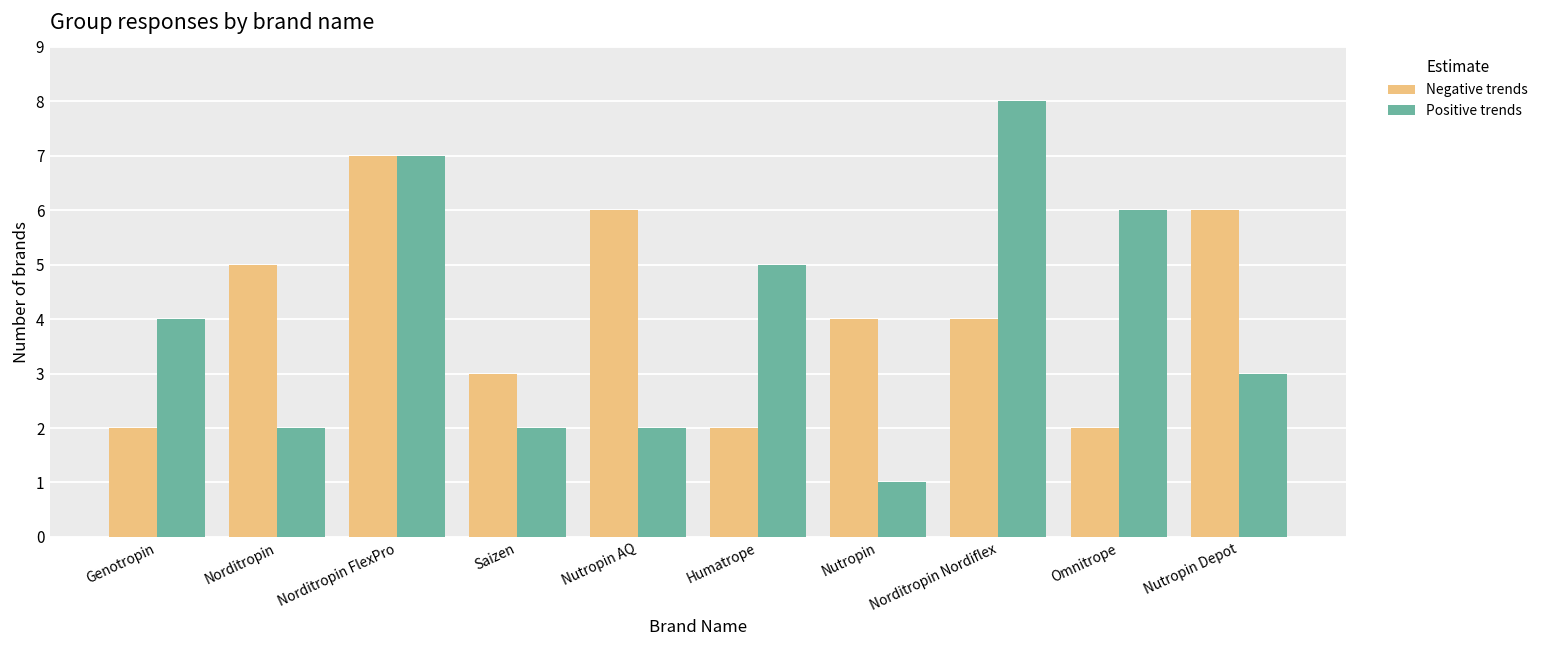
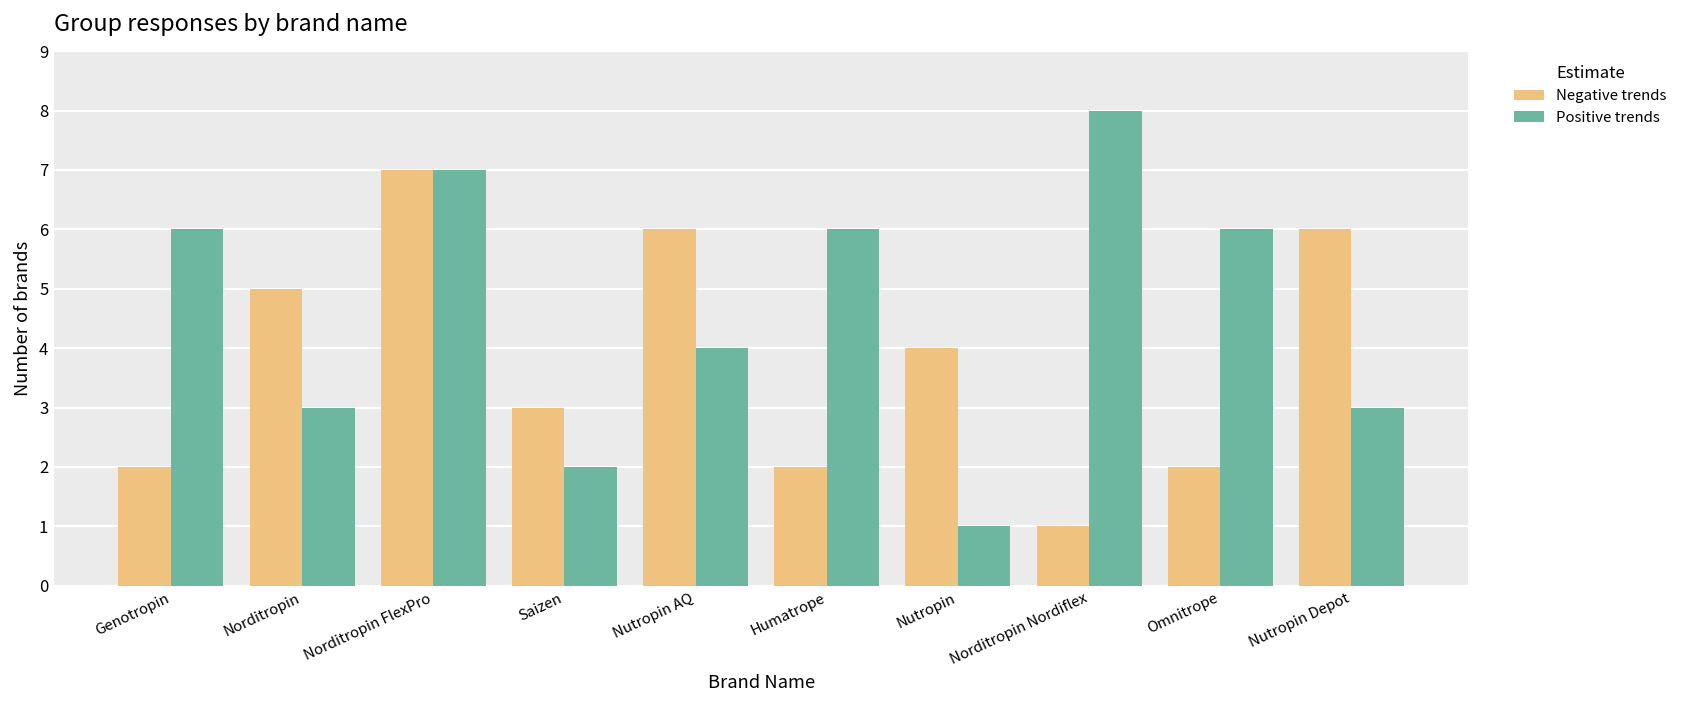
Positive trends, Genotropin: 4 -> 6
Positive trends, Norditropin: 2 -> 3
Positive trends, Nutropin AQ: 2 -> 4
Positive trends, Humatrope: 5 -> 6
Negative trends, Norditropin Nordiflex: 4 -> 1
